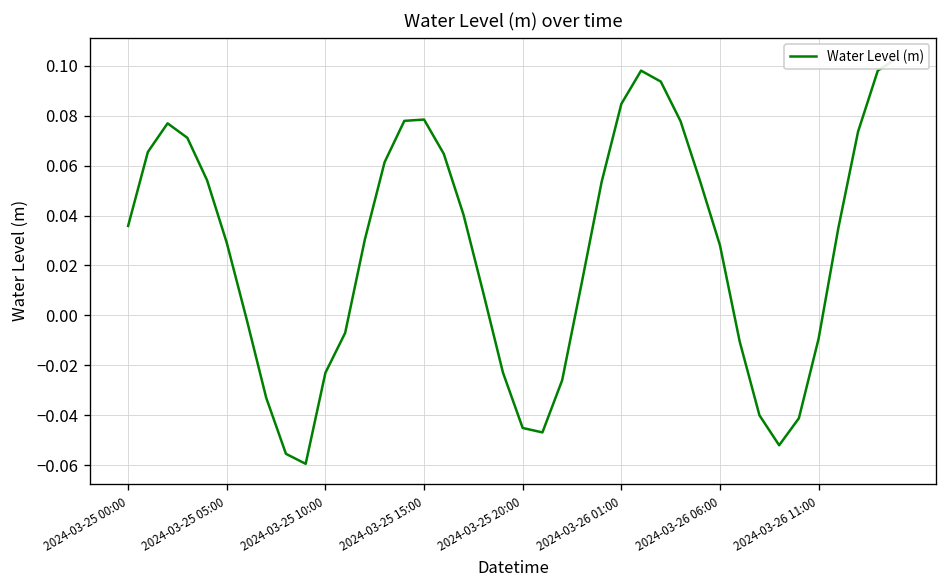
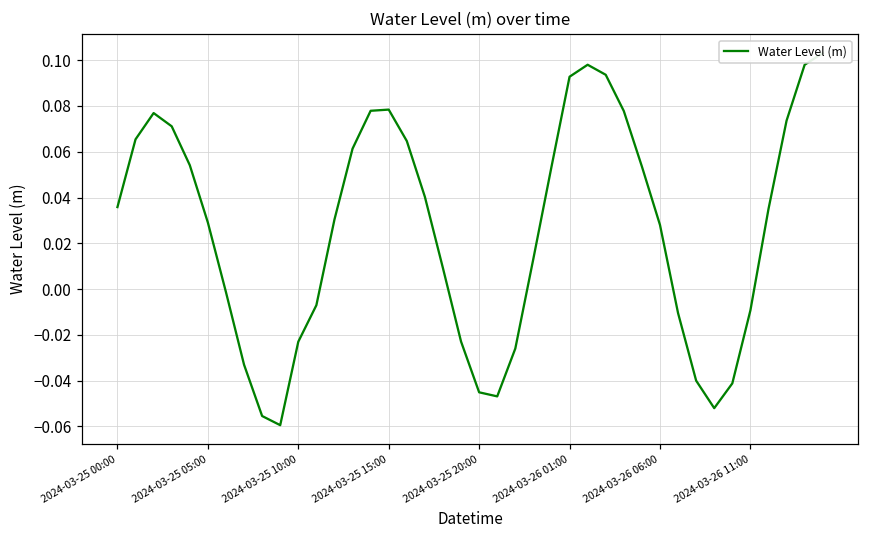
2024-03-26 01:00: 0.085 -> 0.093
